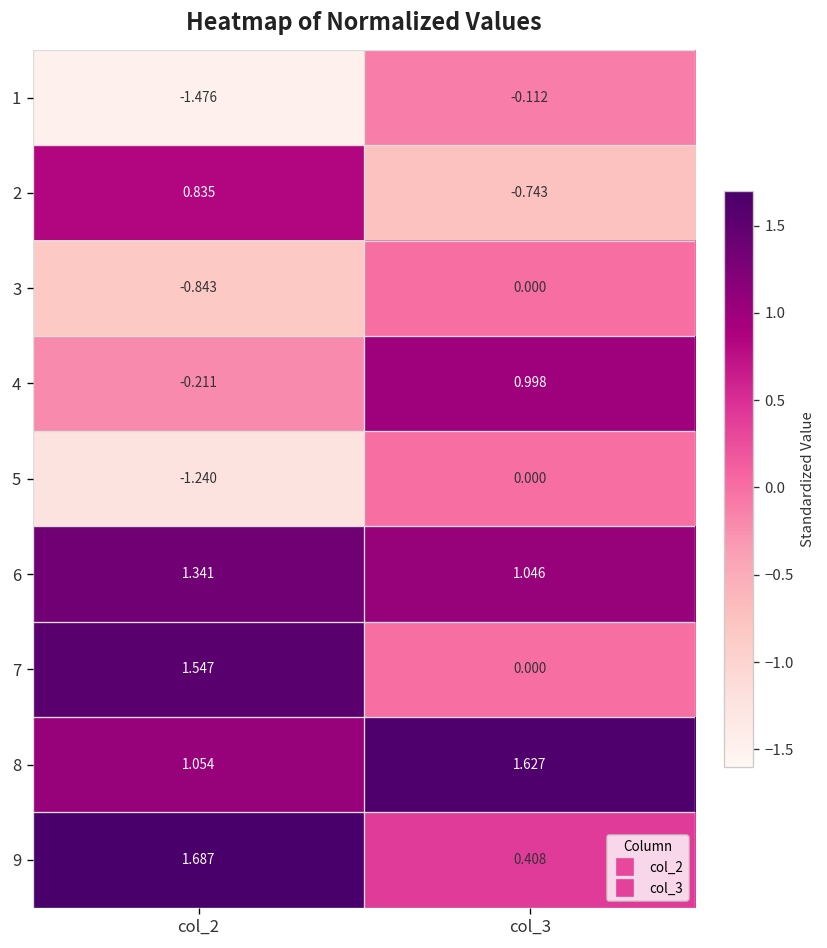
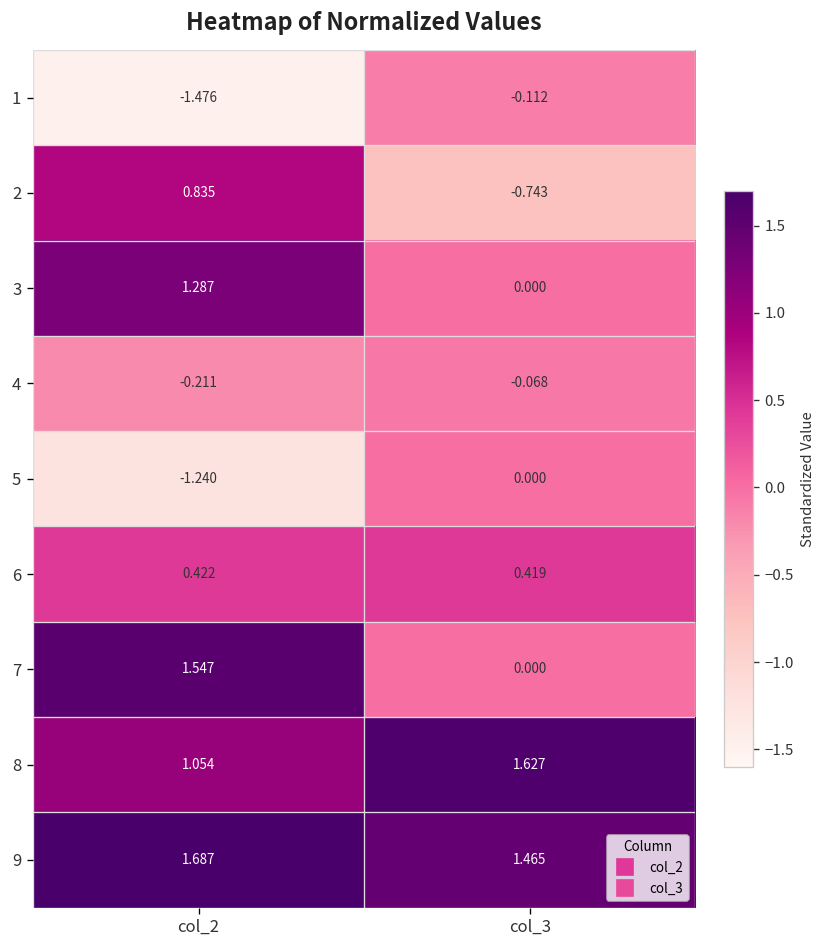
3, col_2: -0.843 -> 1.287
4, col_3: 0.998 -> -0.068
6, col_2: 1.341 -> 0.422
6, col_3: 1.046 -> 0.419
9, col_3: 0.408 -> 1.465
